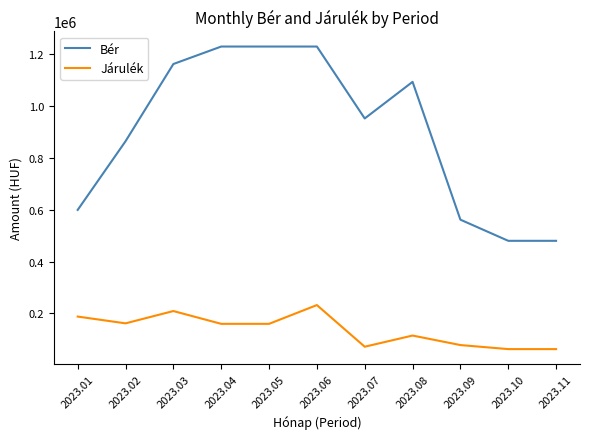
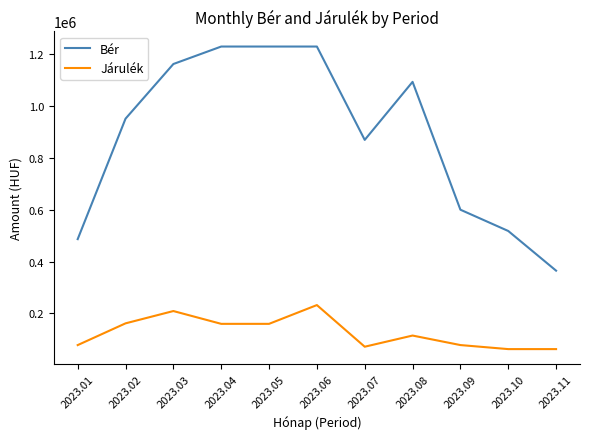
Bér, 2023.01: 600000 -> 490000
Járulék, 2023.01: 190000 -> 80000
Bér, 2023.02: 860000 -> 950000
Bér, 2023.07: 950000 -> 870000
Bér, 2023.09: 560000 -> 600000
Bér, 2023.10: 480000 -> 520000
Bér, 2023.11: 480000 -> 360000
